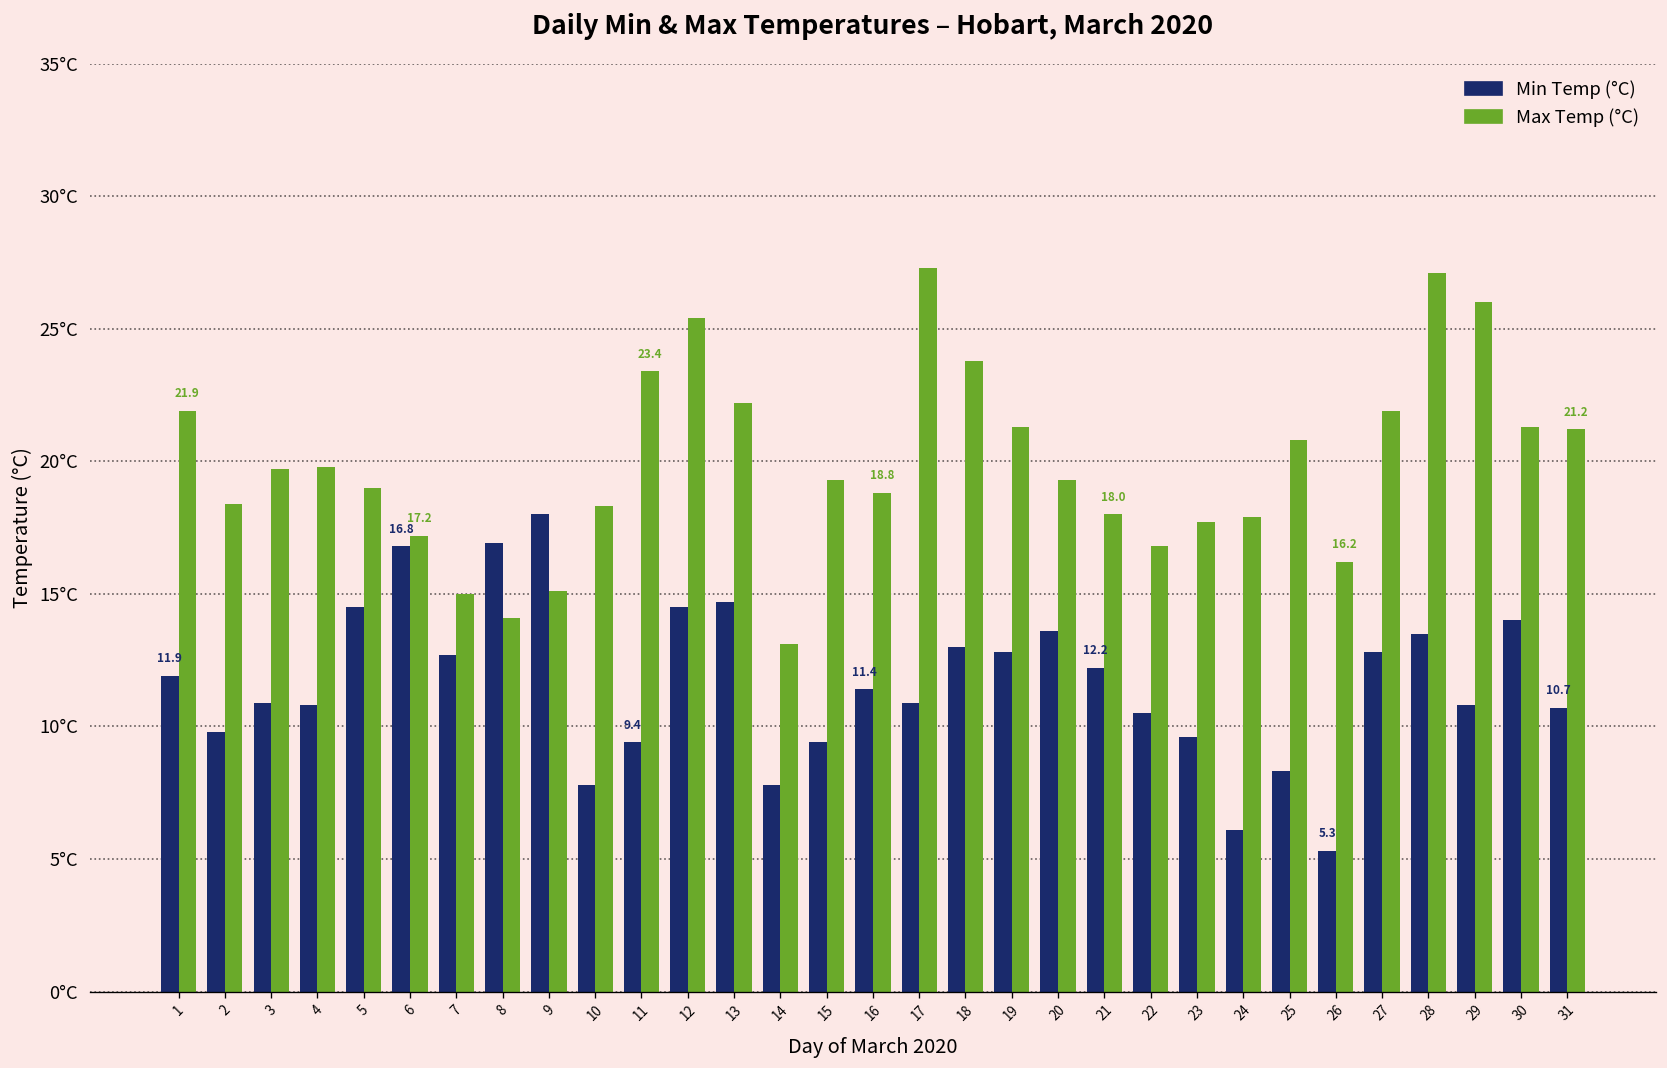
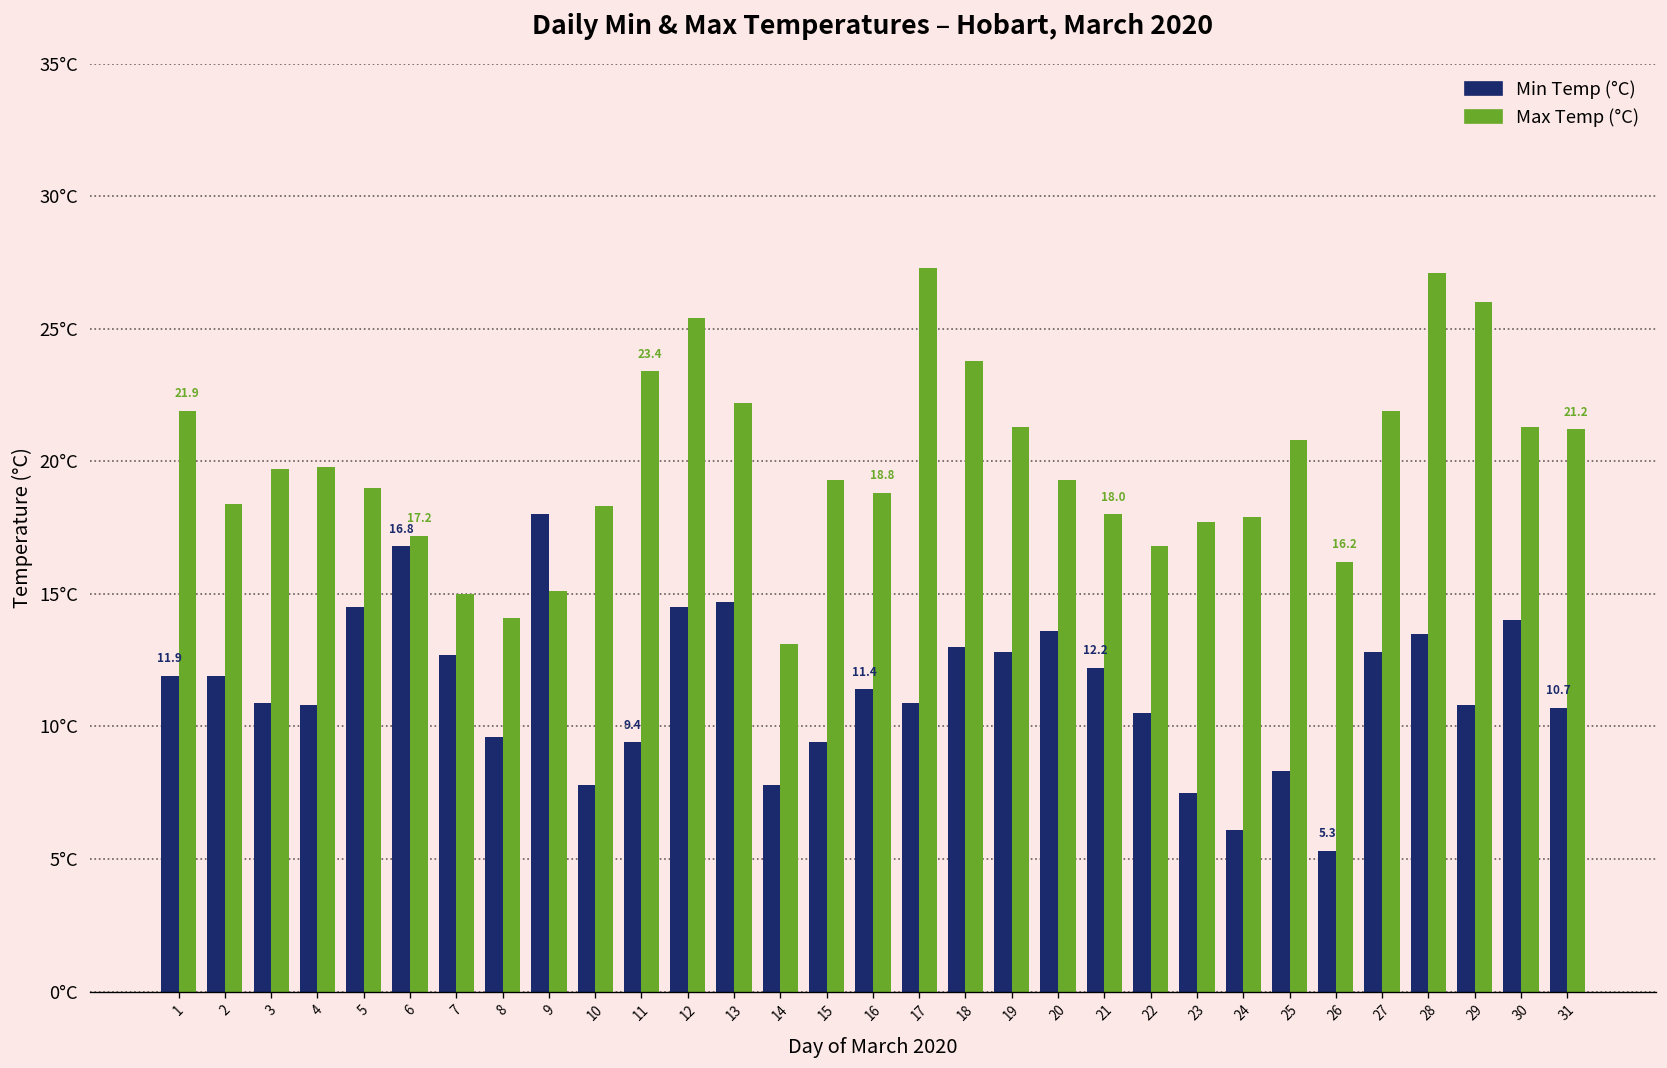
Min Temp (°C), 2: 9.8°C -> 11.9°C
Min Temp (°C), 8: 16.9°C -> 9.6°C
Min Temp (°C), 23: 9.6°C -> 7.5°C
